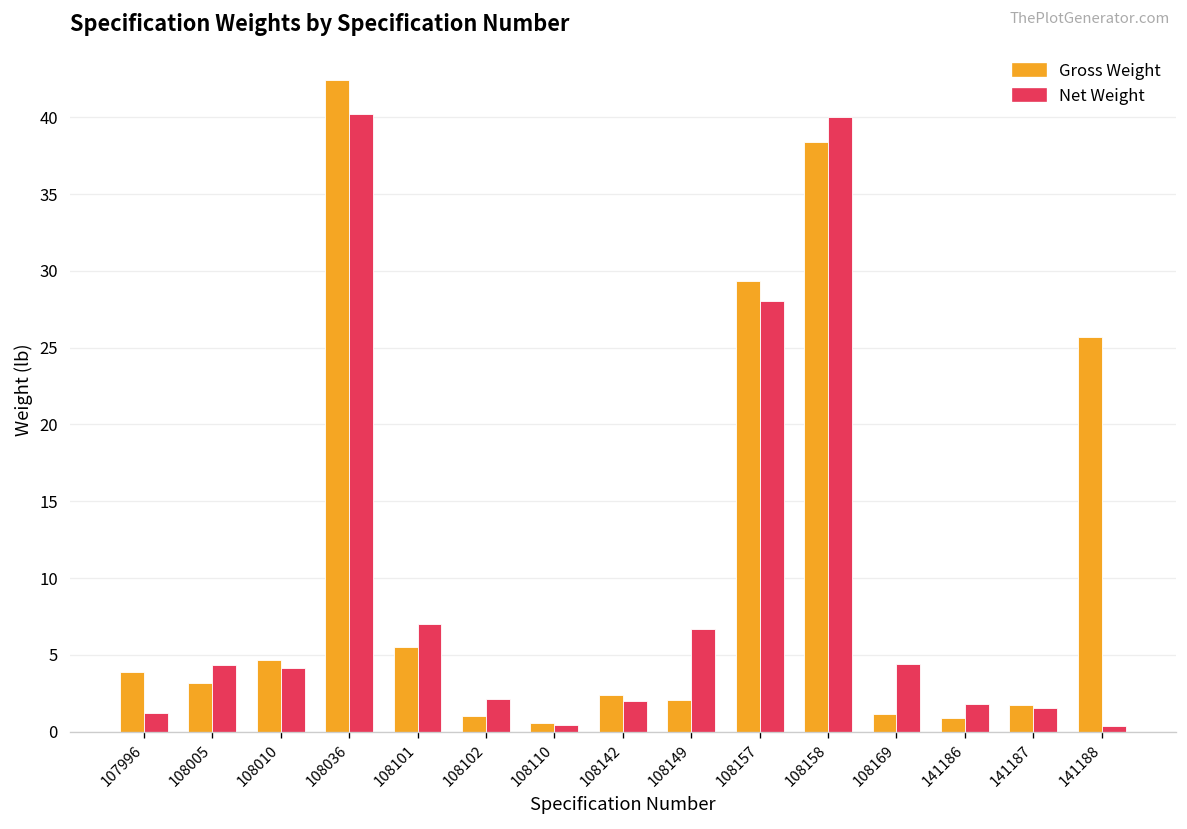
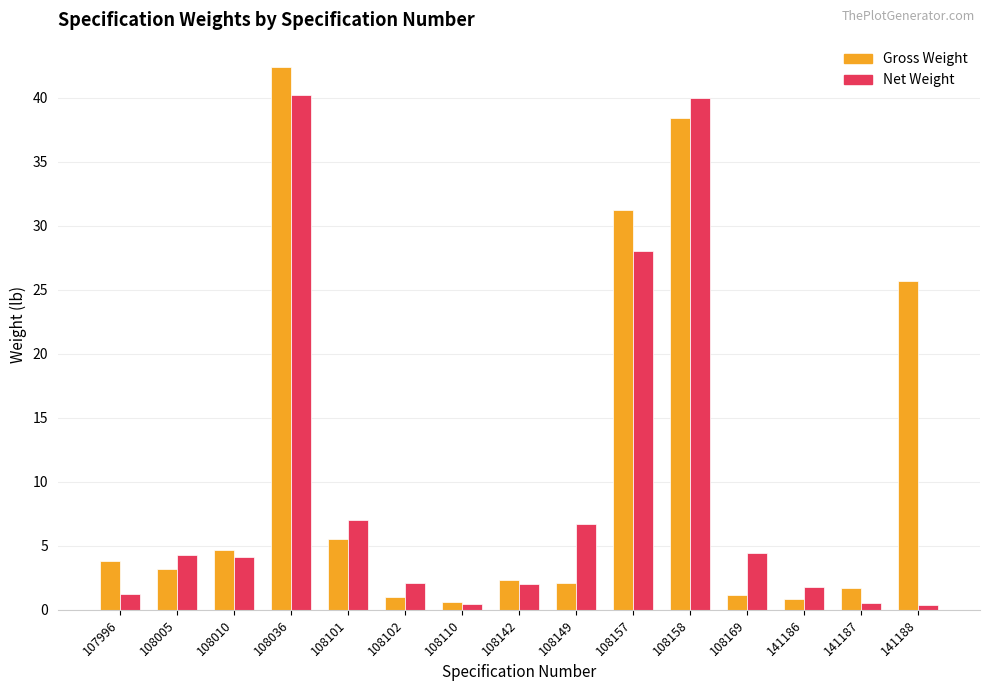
Gross Weight, 108157: 29.3 -> 31.2
Net Weight, 141187: 1.6 -> 0.5
